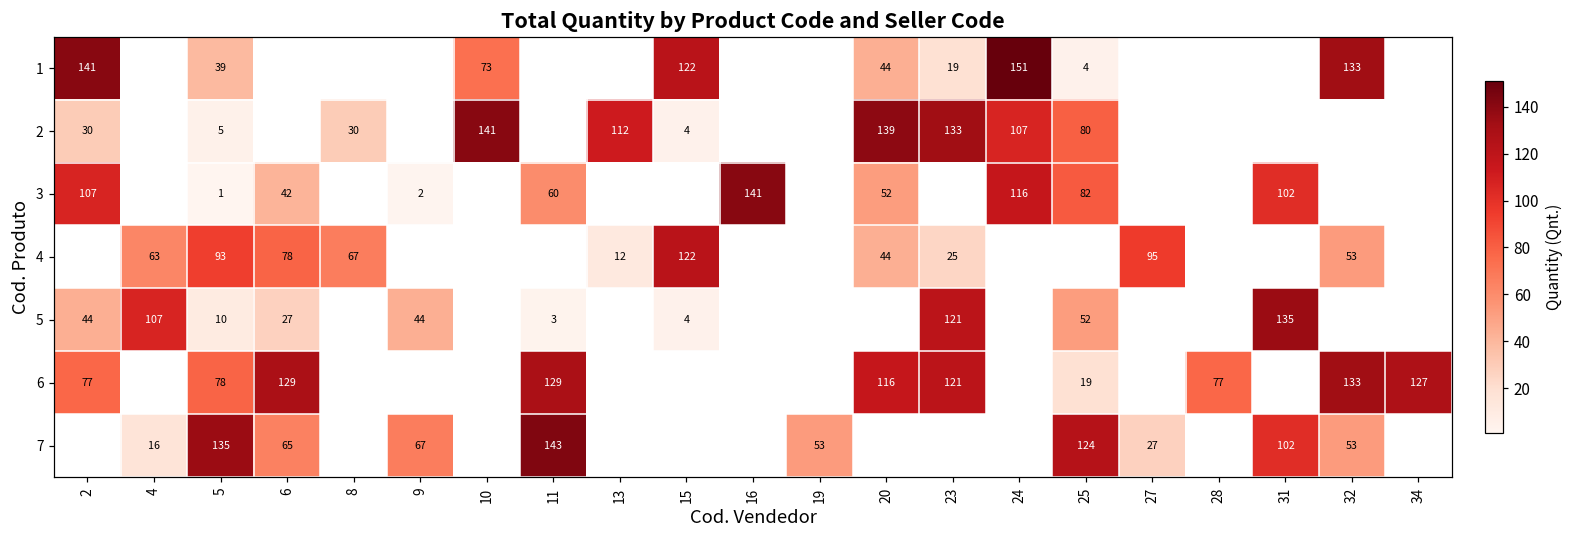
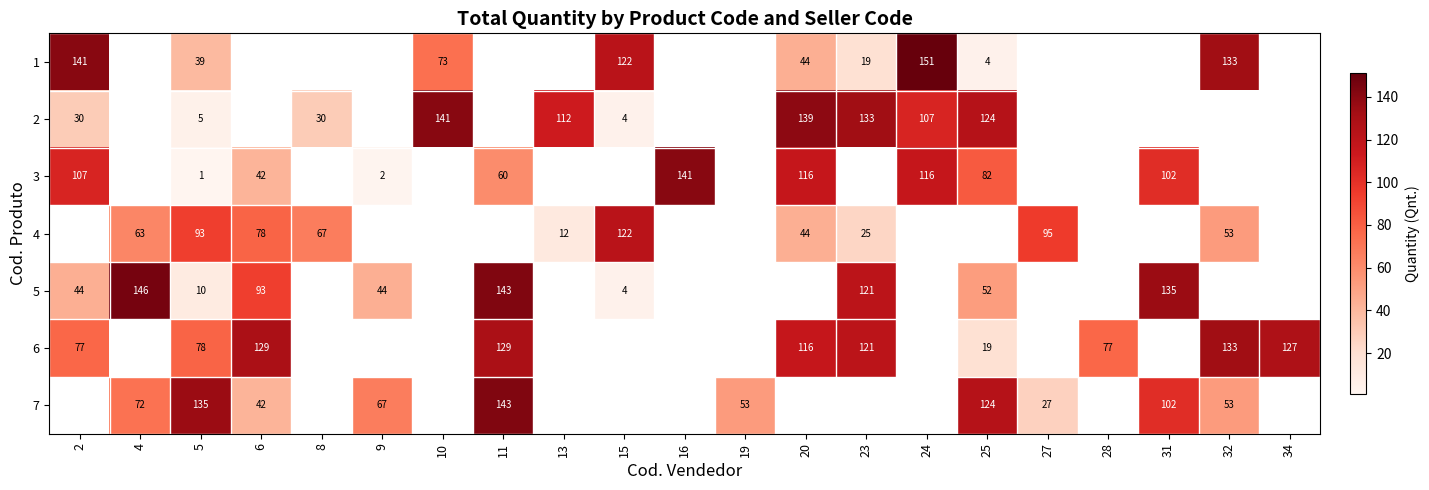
2, 25: 80 -> 124
3, 20: 52 -> 116
5, 4: 107 -> 146
5, 6: 27 -> 93
5, 11: 3 -> 143
7, 4: 16 -> 72
7, 6: 65 -> 42
